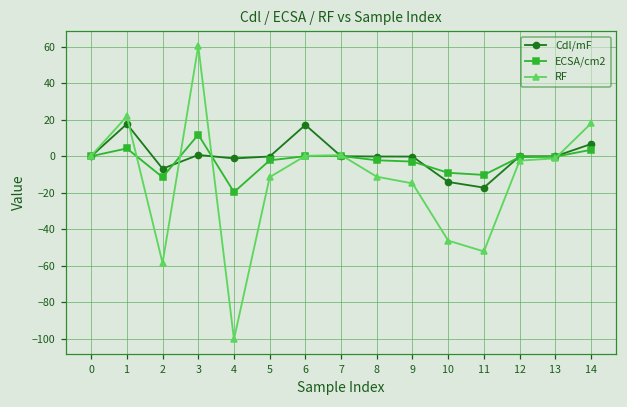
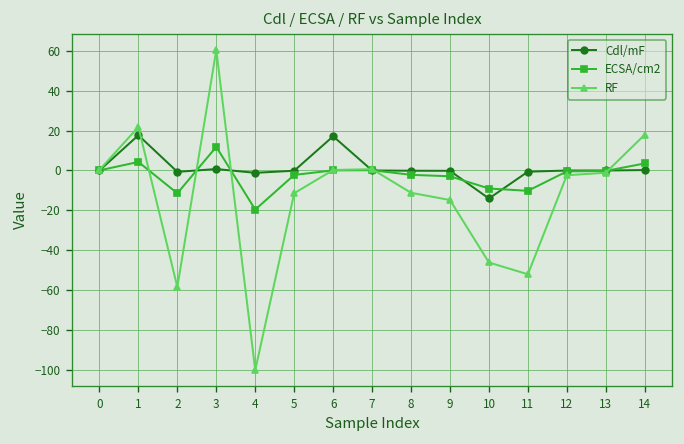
Cdl/mF, 2: -7 -> -1
Cdl/mF, 11: -17 -> -1
Cdl/mF, 14: 7 -> 0
